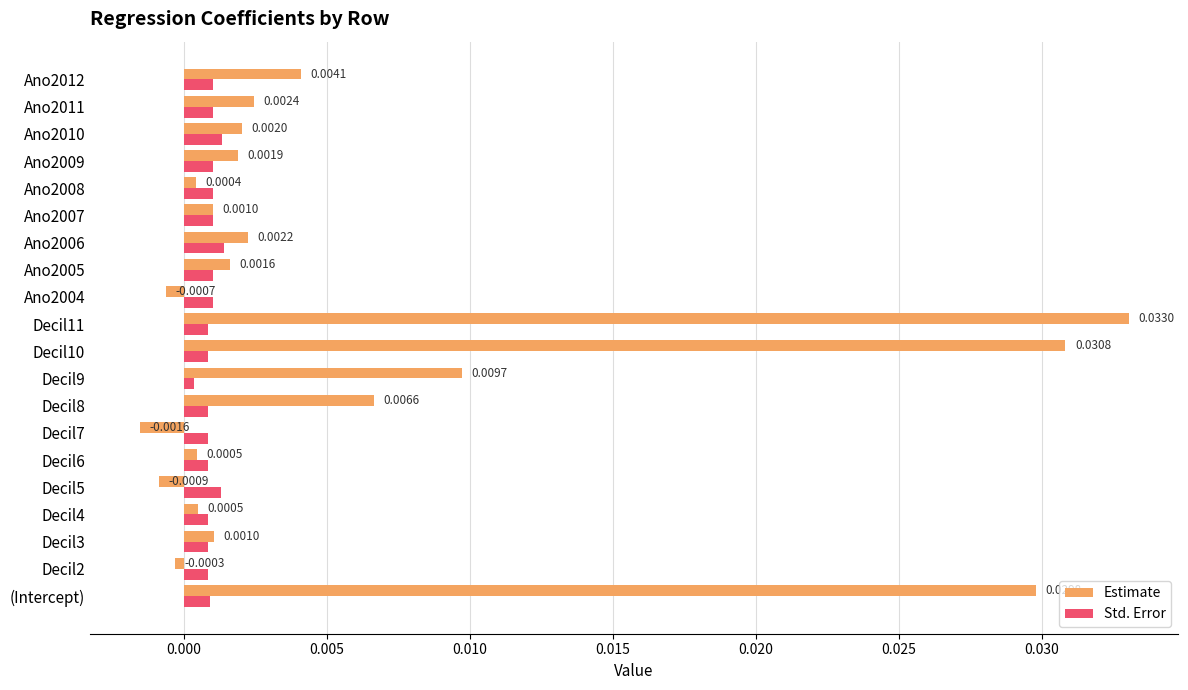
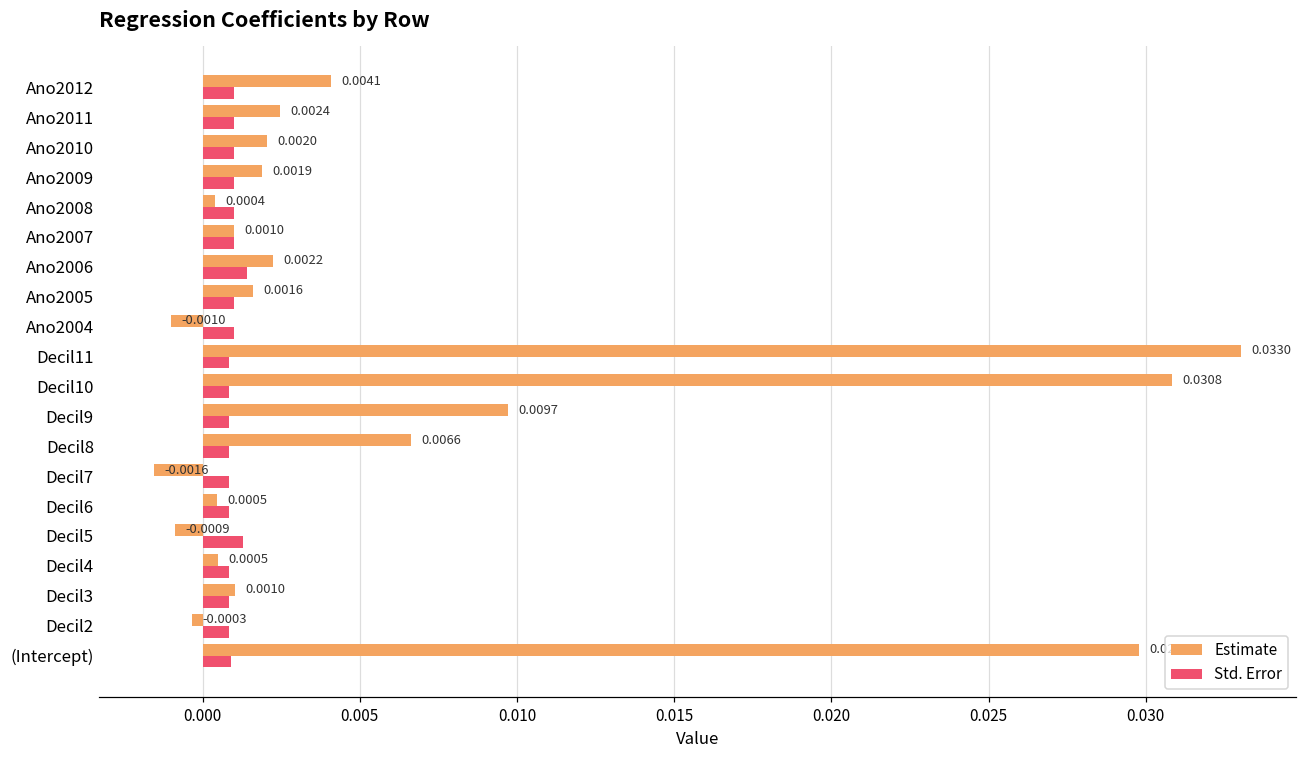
Std. Error, Ano2010: 0.0013 -> 0.0010
Estimate, Ano2004: -0.0007 -> -0.0010
Std. Error, Decil9: 0.0004 -> 0.0008
